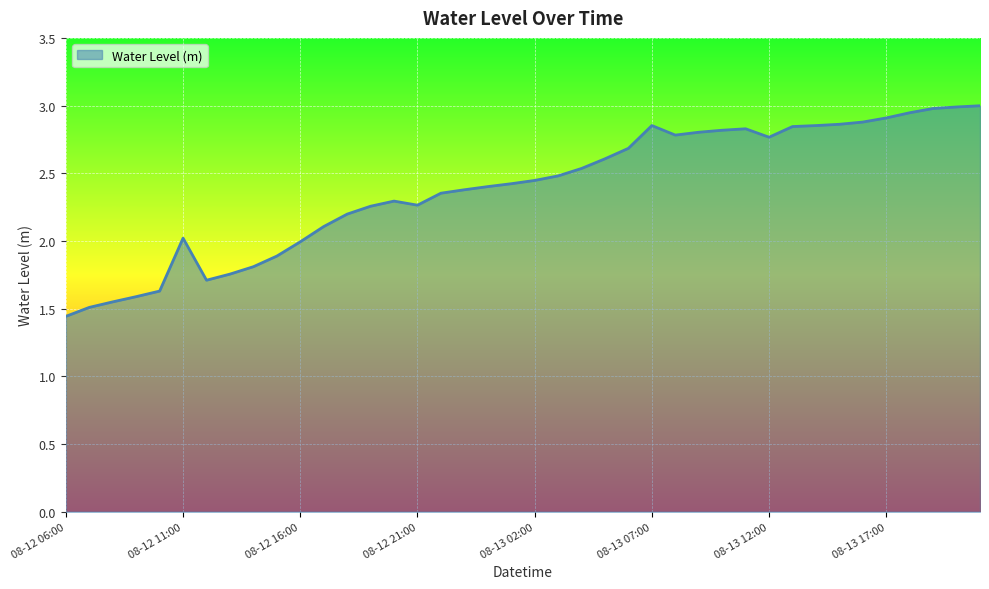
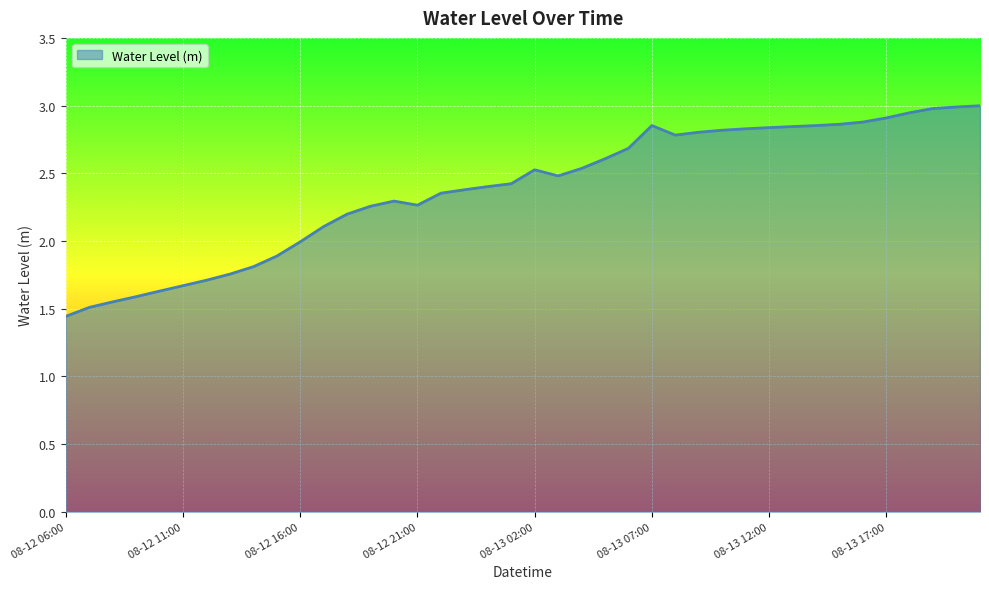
08-12 11:00: 2.02 -> 1.67
08-13 02:00: 2.45 -> 2.53
08-13 12:00: 2.77 -> 2.84
